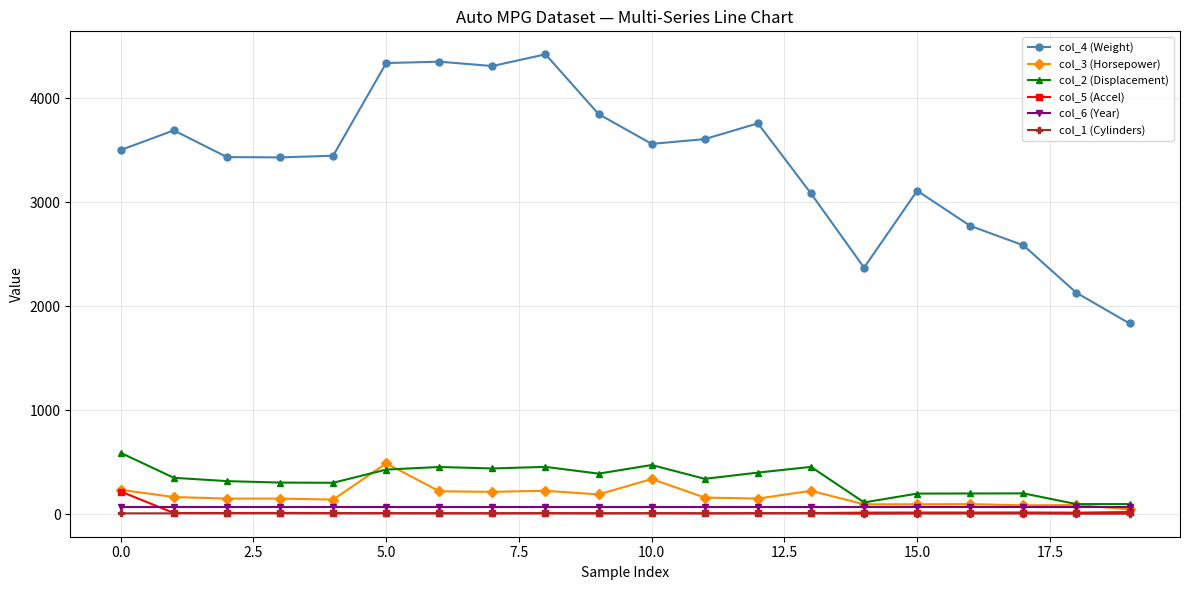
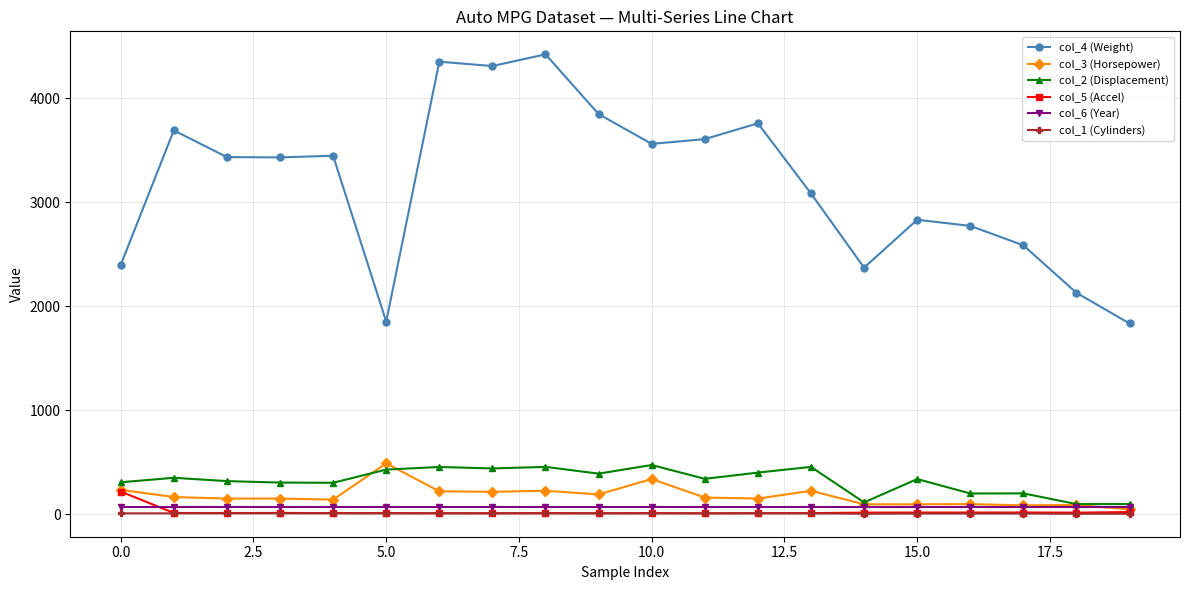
col_4 (Weight), 0.0: 3500 -> 2400
col_2 (Displacement), 0.0: 590 -> 310
col_4 (Weight), 5.0: 4340 -> 1850
col_4 (Weight), 15.0: 3110 -> 2830
col_2 (Displacement), 15.0: 200 -> 340
